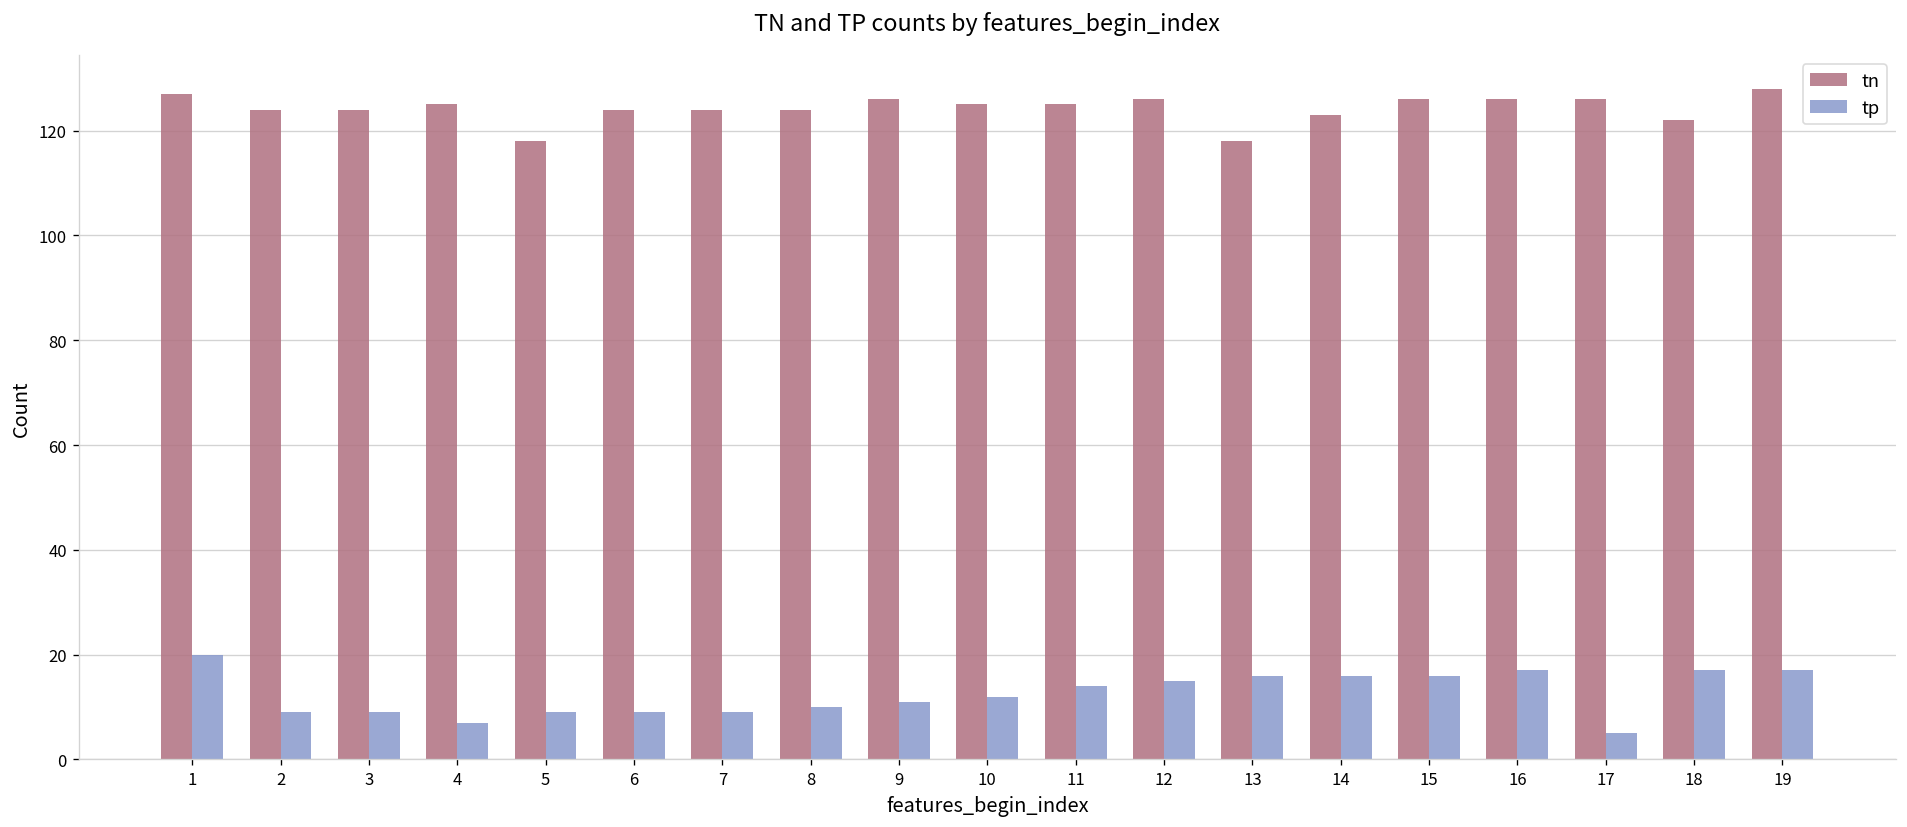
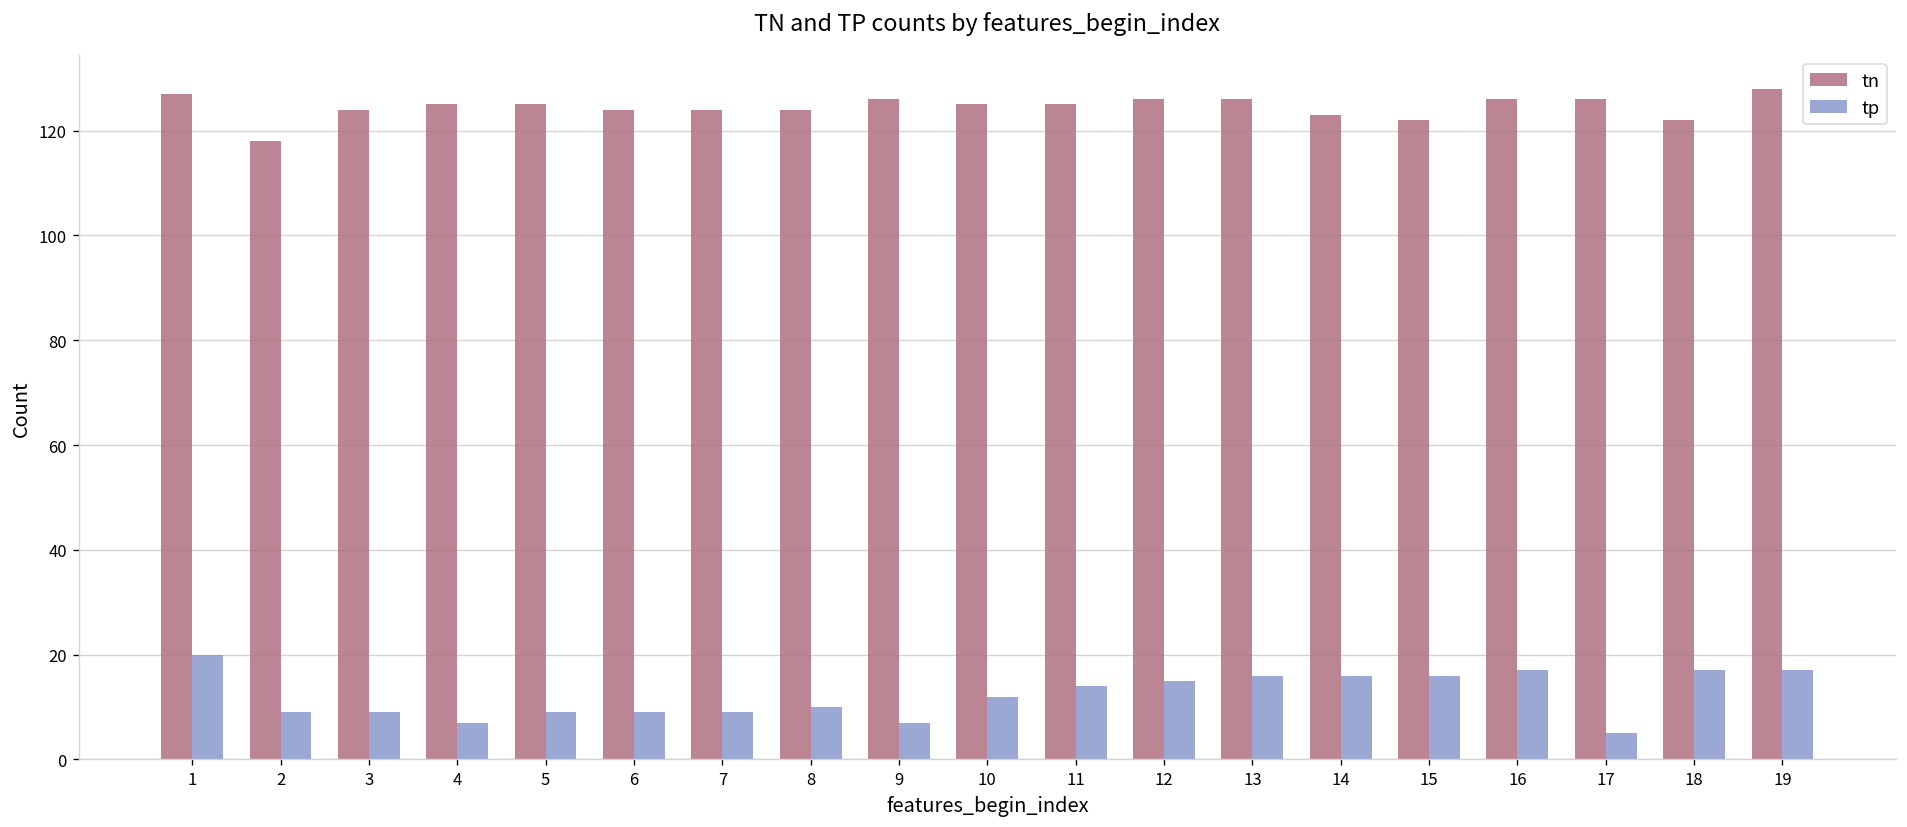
tn, 2: 124 -> 118
tn, 5: 118 -> 125
tp, 9: 11 -> 7
tn, 13: 118 -> 126
tn, 15: 126 -> 122
